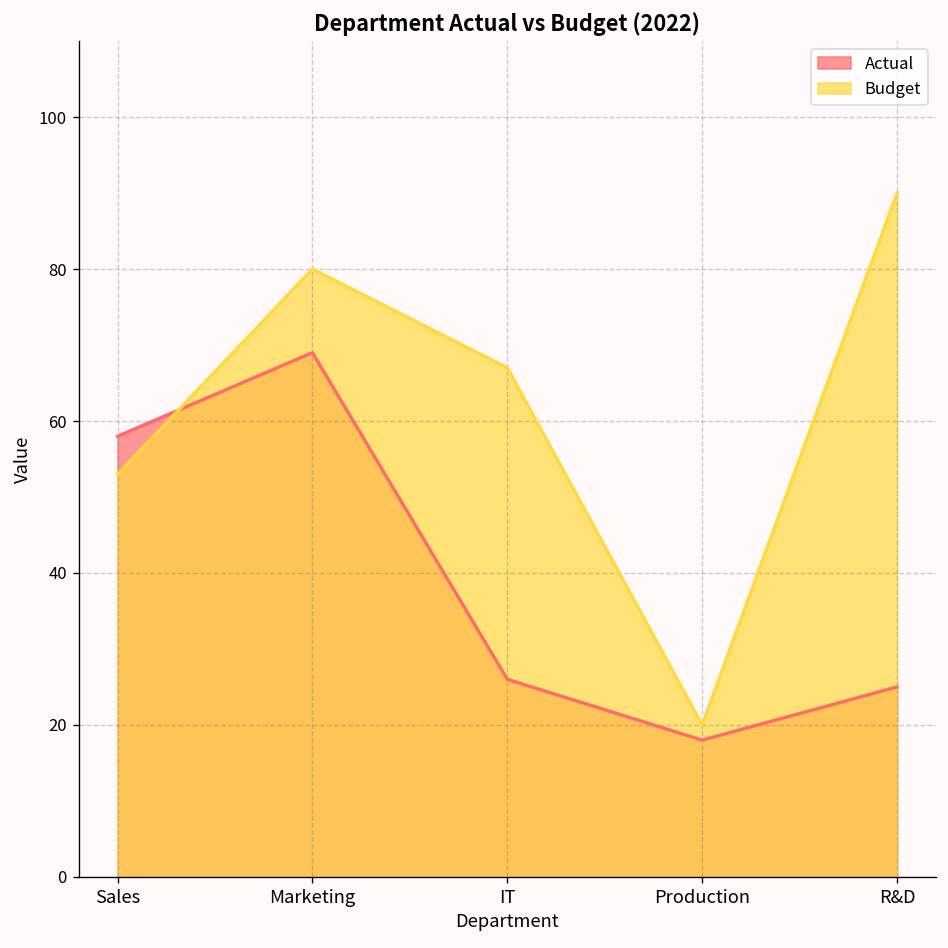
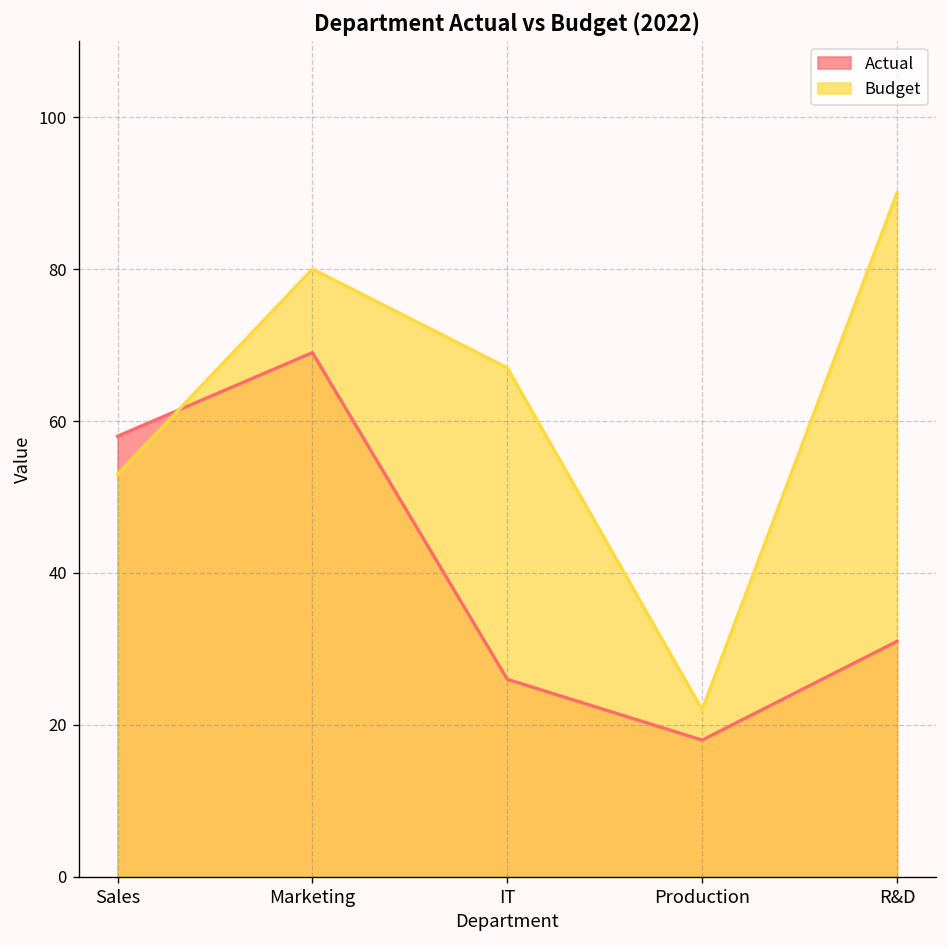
Budget, Production: 20 -> 22
Actual, R&D: 25 -> 31
